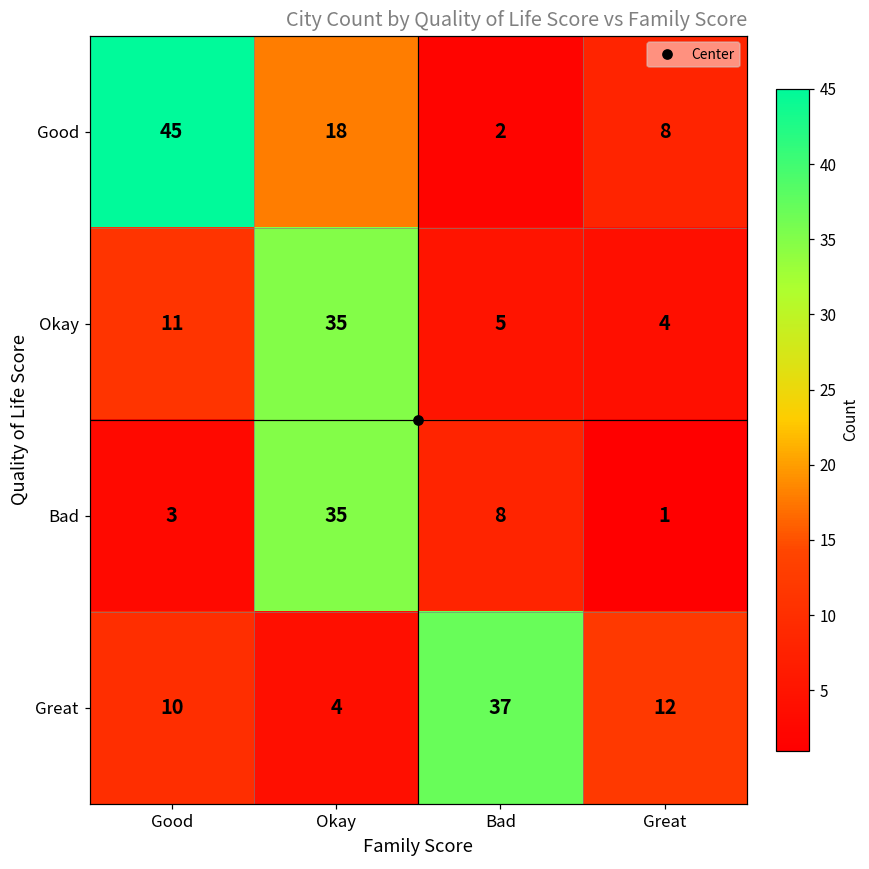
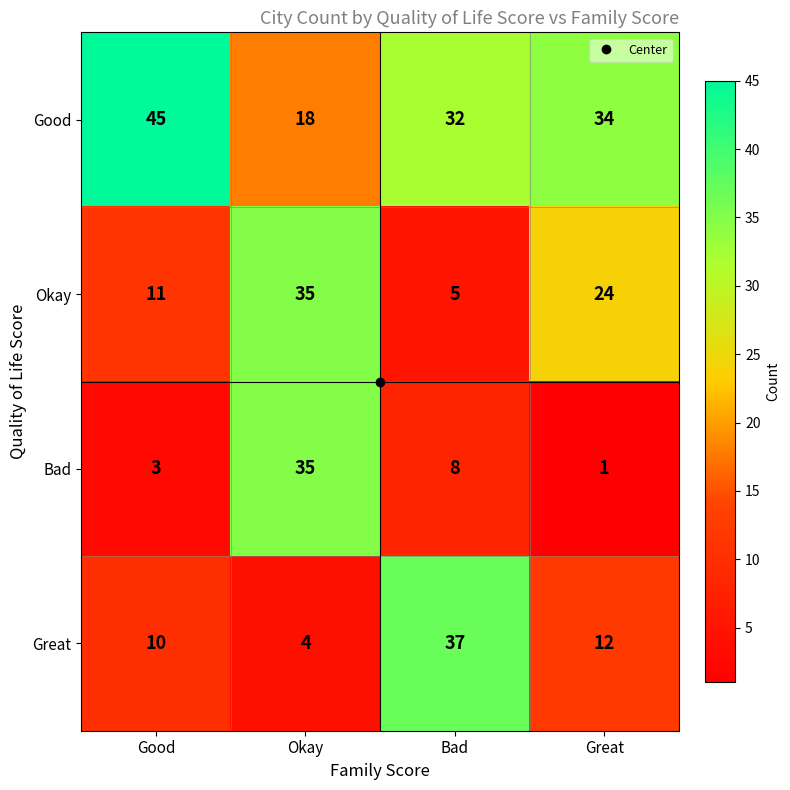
Good, Bad: 2 -> 32
Good, Great: 8 -> 34
Okay, Great: 4 -> 24
